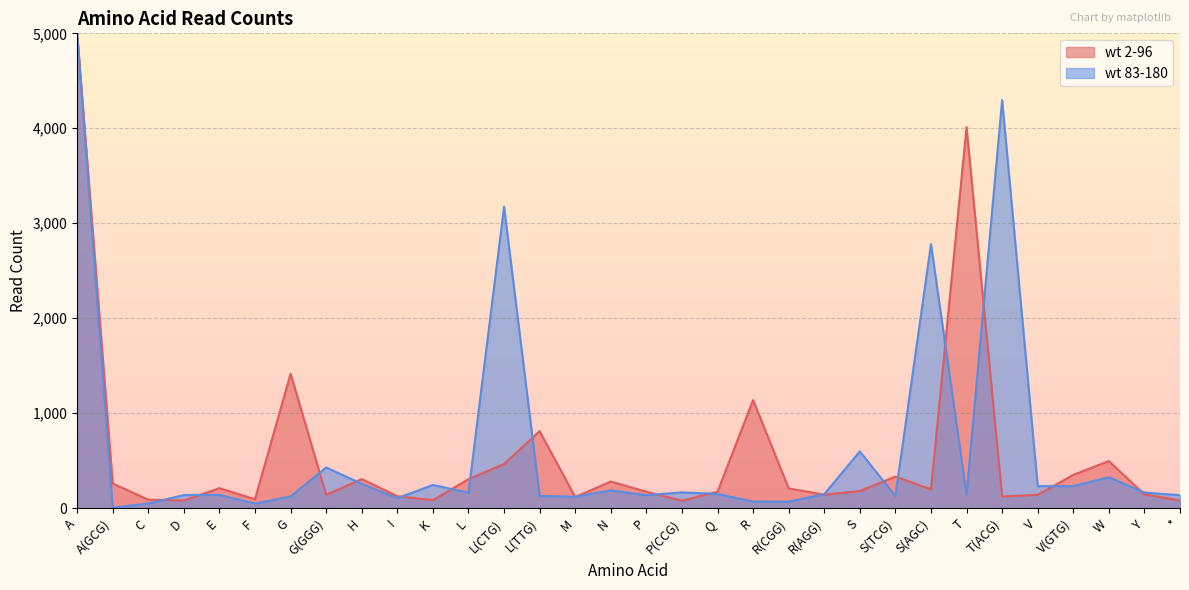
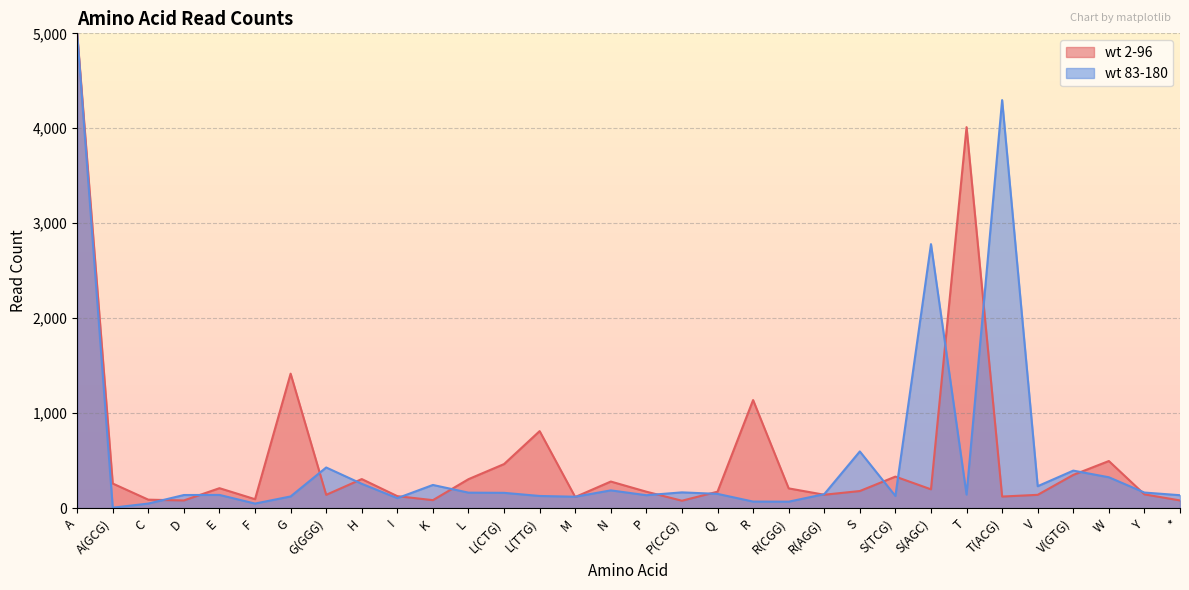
wt 83-180, L(CTG): 3,200 -> 200
wt 83-180, V(GTG): 200 -> 400
